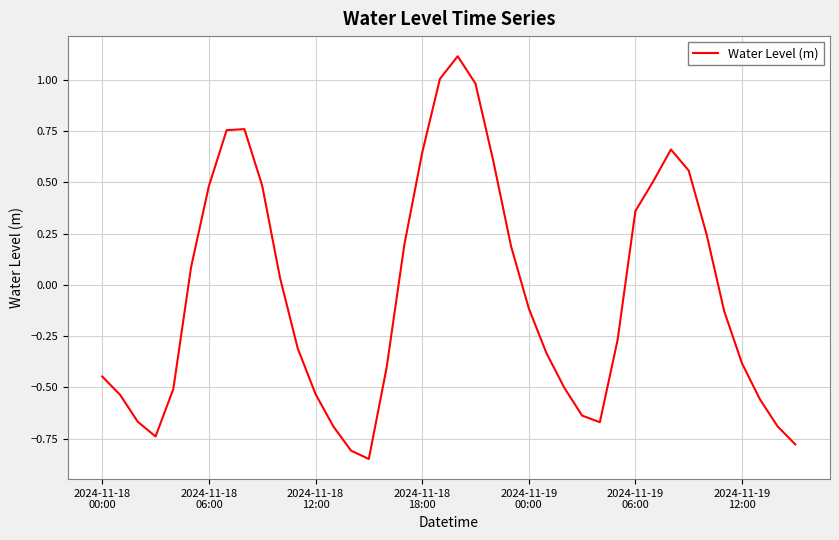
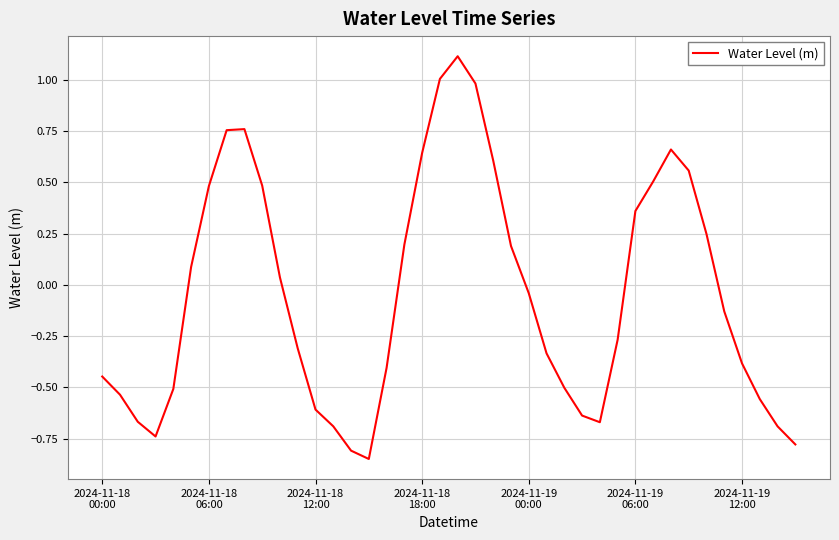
2024-11-18 12:00: -0.53 -> -0.61
2024-11-19 00:00: -0.11 -> -0.04
